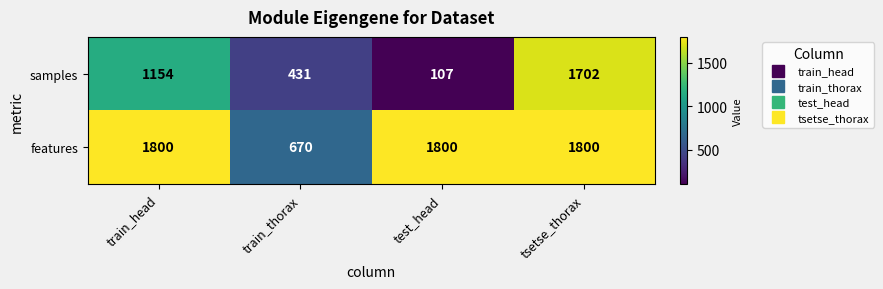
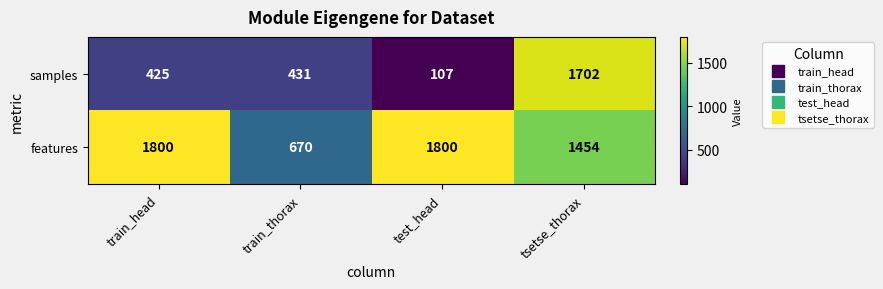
samples, train_head: 1154 -> 425
features, tsetse_thorax: 1800 -> 1454
